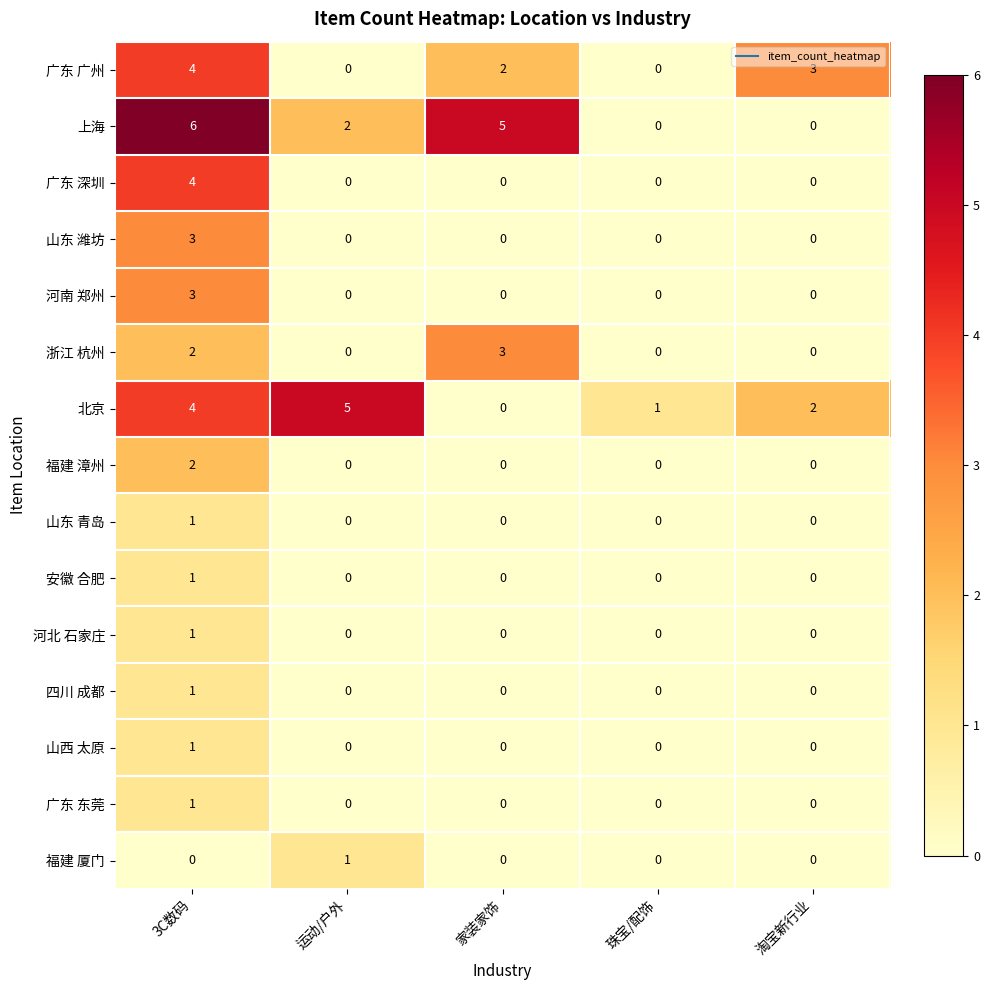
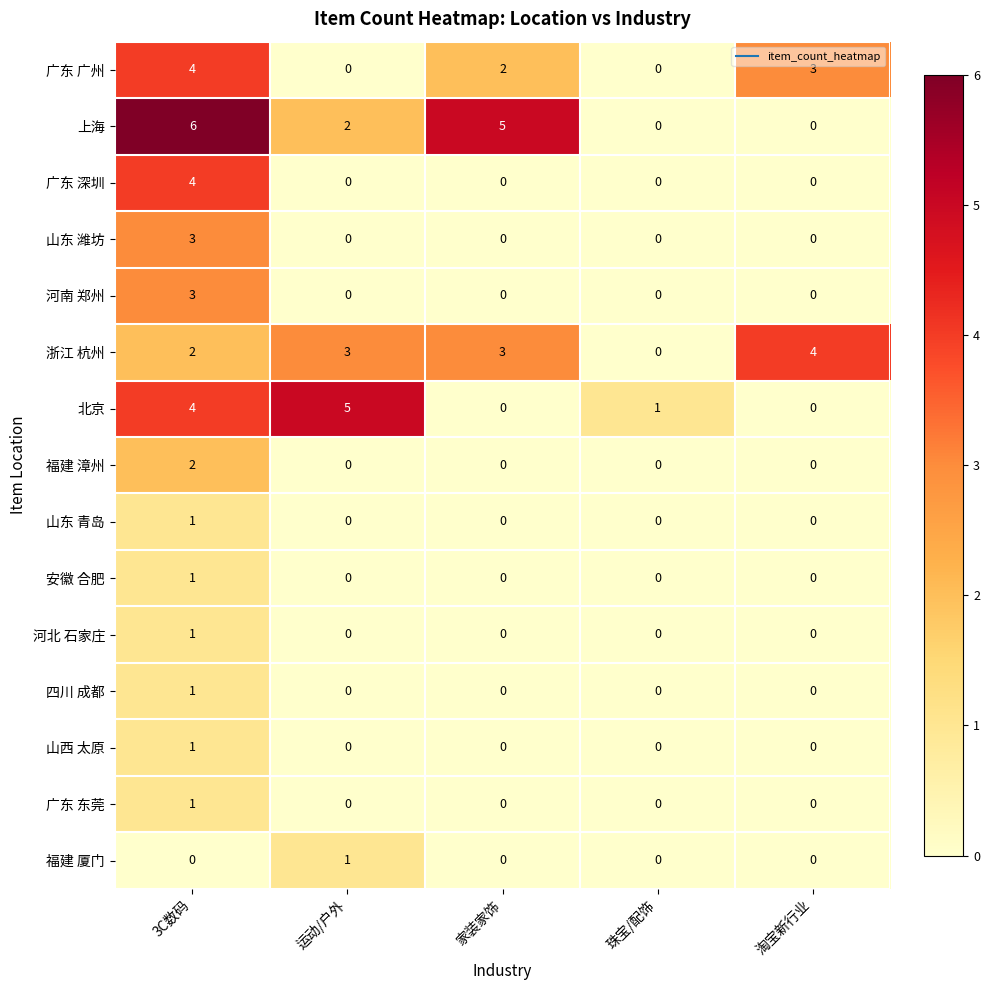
浙江 杭州, 运动/户外: 0 -> 3
浙江 杭州, 淘宝新行业: 0 -> 4
北京, 淘宝新行业: 2 -> 0
